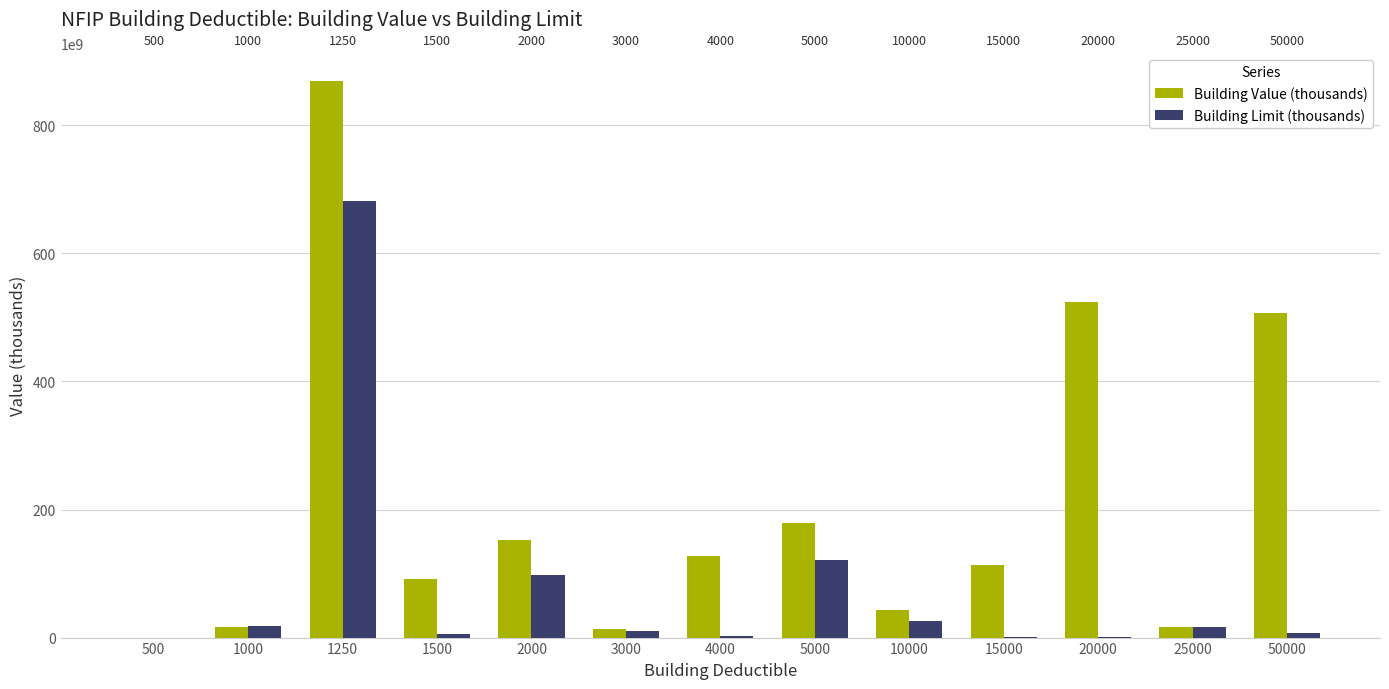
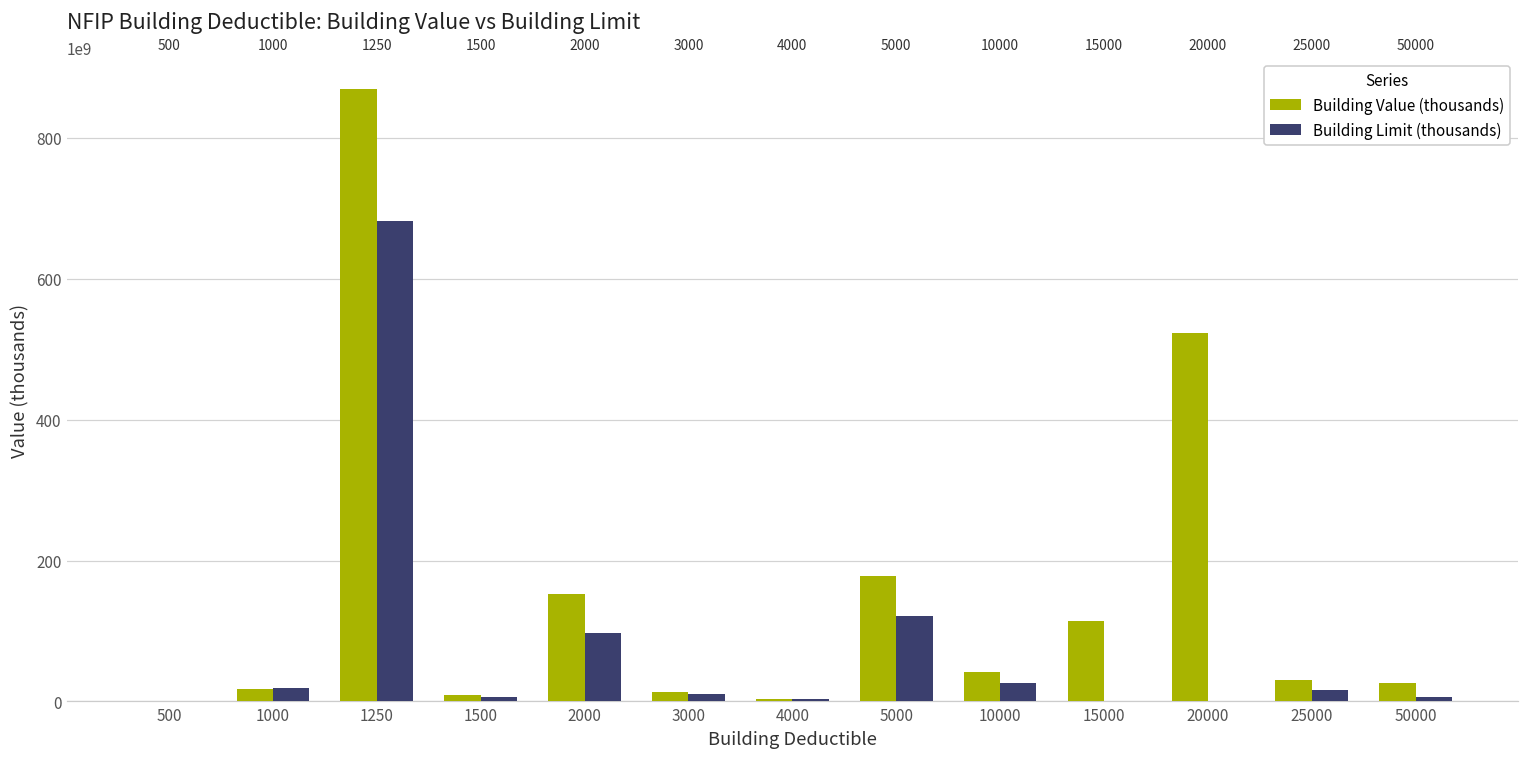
Building Value (thousands), 1500: 90000000000 -> 10000000000
Building Value (thousands), 4000: 130000000000 -> 0
Building Value (thousands), 25000: 20000000000 -> 30000000000
Building Value (thousands), 50000: 510000000000 -> 30000000000
